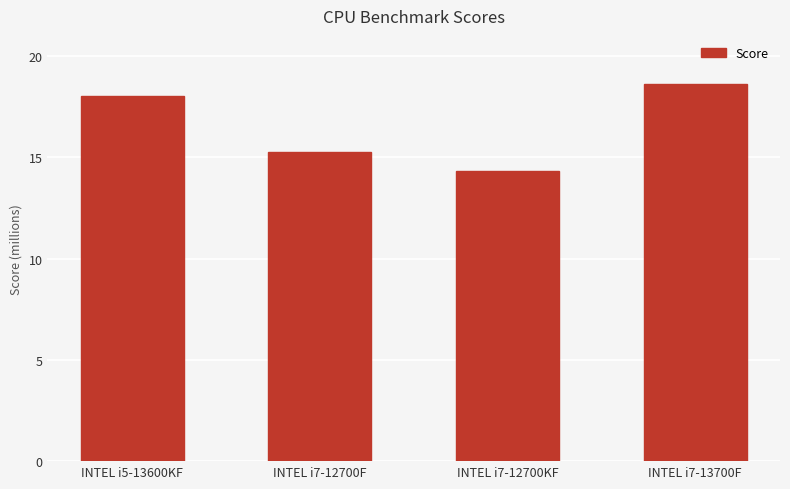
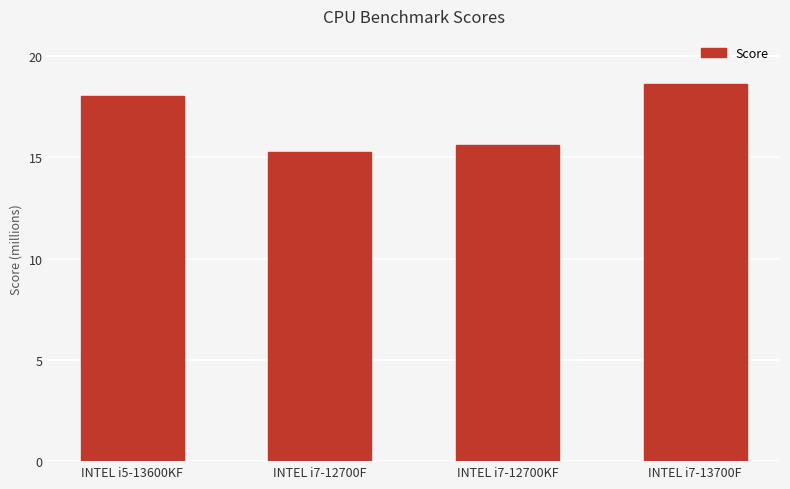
INTEL i7-12700KF: 14.3 -> 15.6
